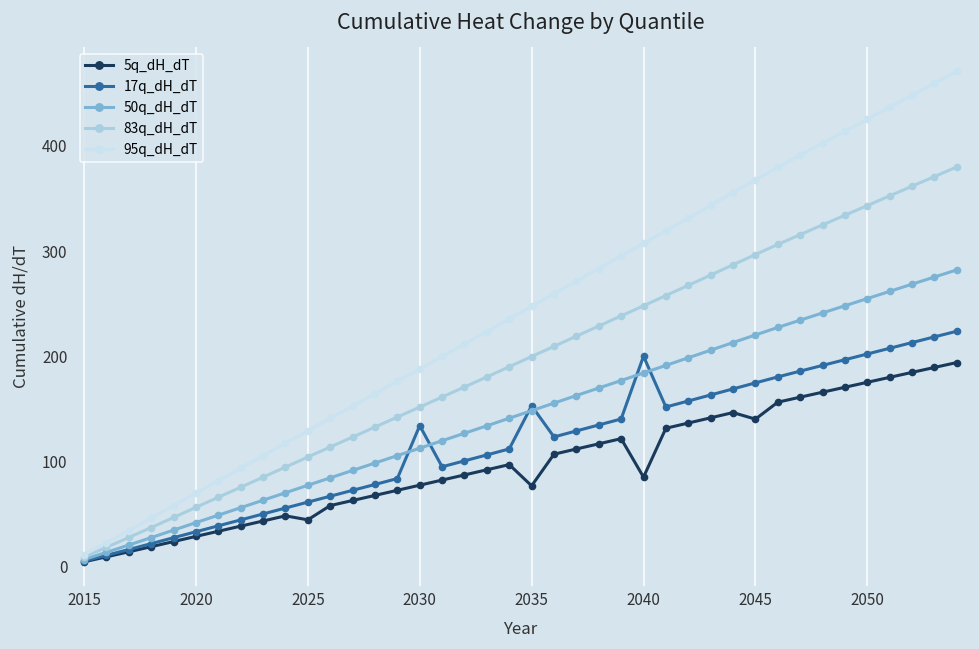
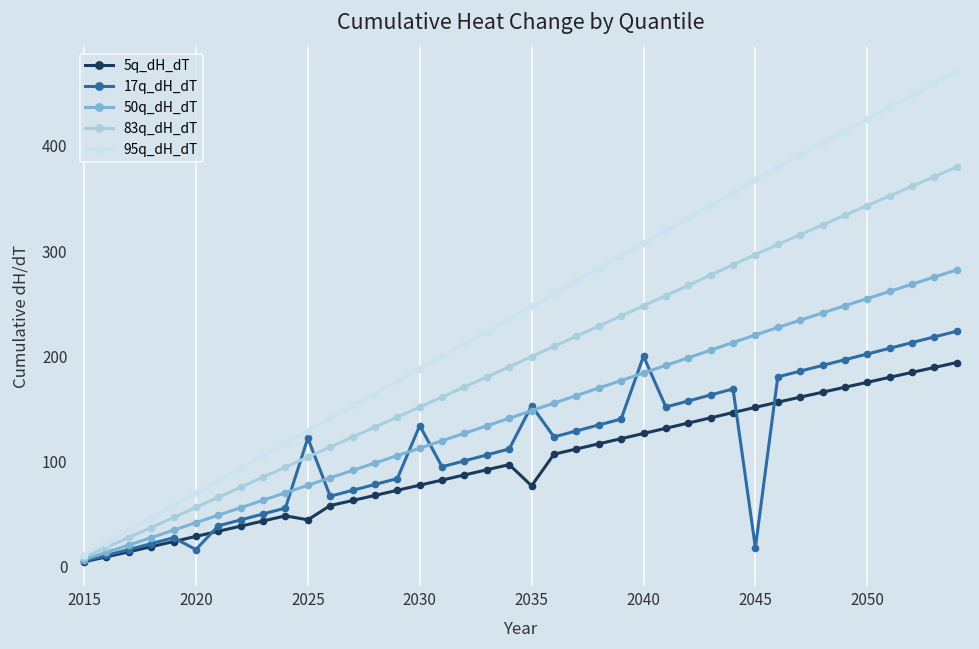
17q_dH_dT, 2020: 30 -> 20
17q_dH_dT, 2025: 60 -> 120
5q_dH_dT, 2040: 90 -> 130
5q_dH_dT, 2045: 140 -> 150
17q_dH_dT, 2045: 170 -> 20
